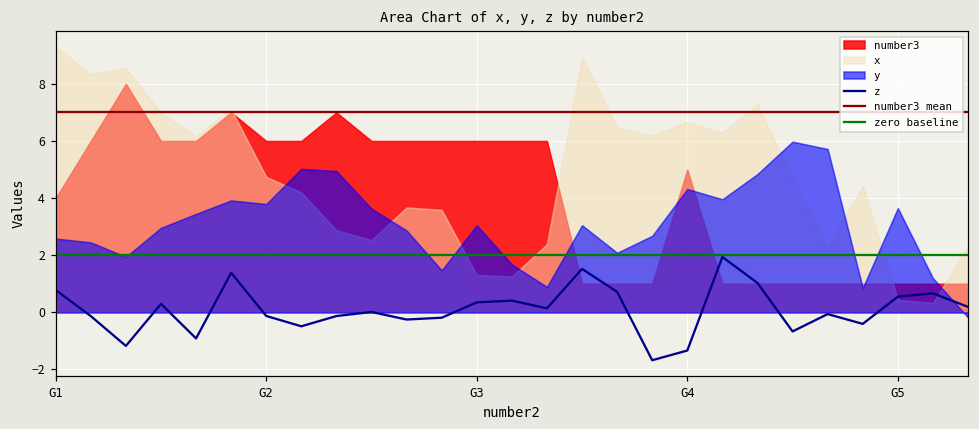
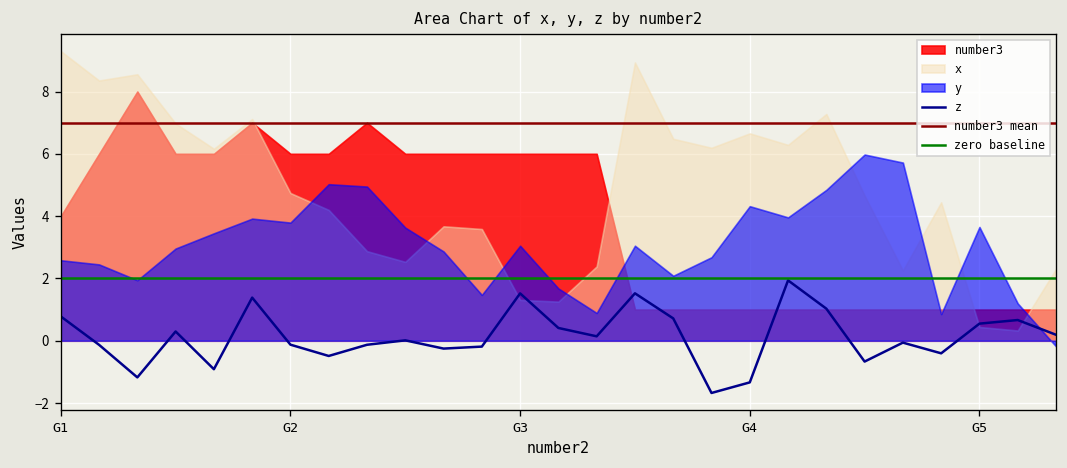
z, G3: 0.3 -> 1.5
number3, G4: 5 -> 1
